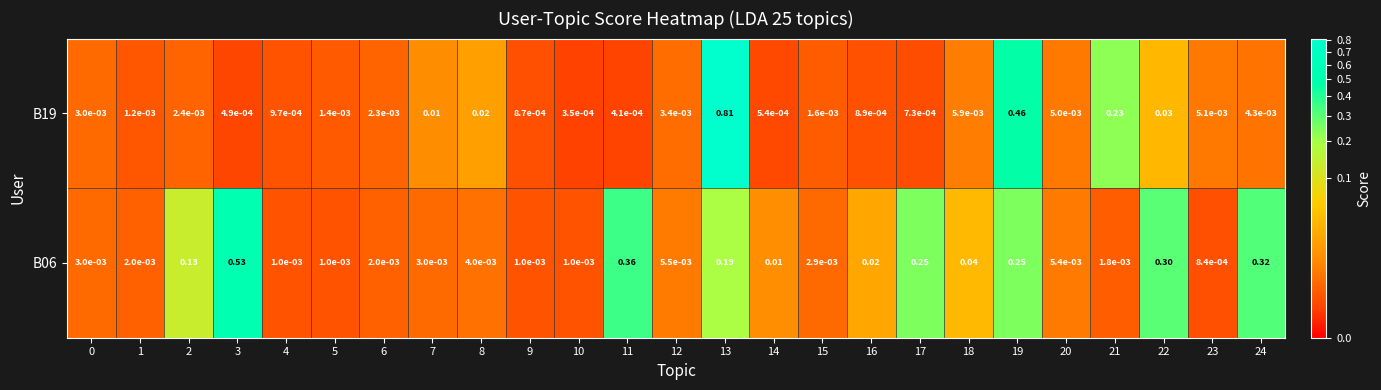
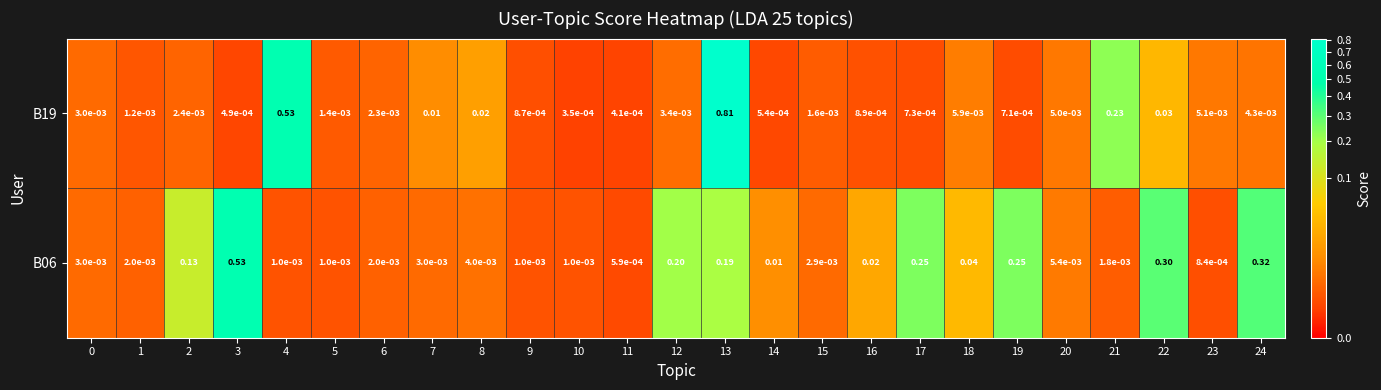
B19, 4: 9.7e-04 -> 0.53
B19, 19: 0.46 -> 7.1e-04
B06, 11: 0.36 -> 5.9e-04
B06, 12: 5.5e-03 -> 0.20
